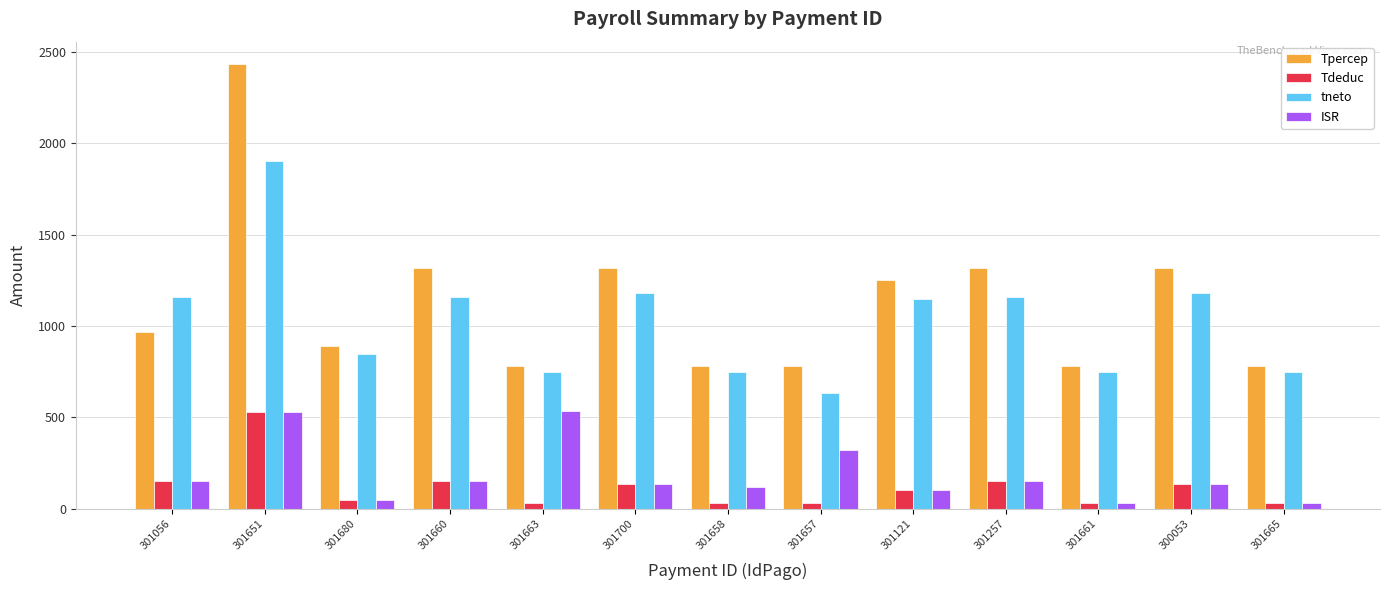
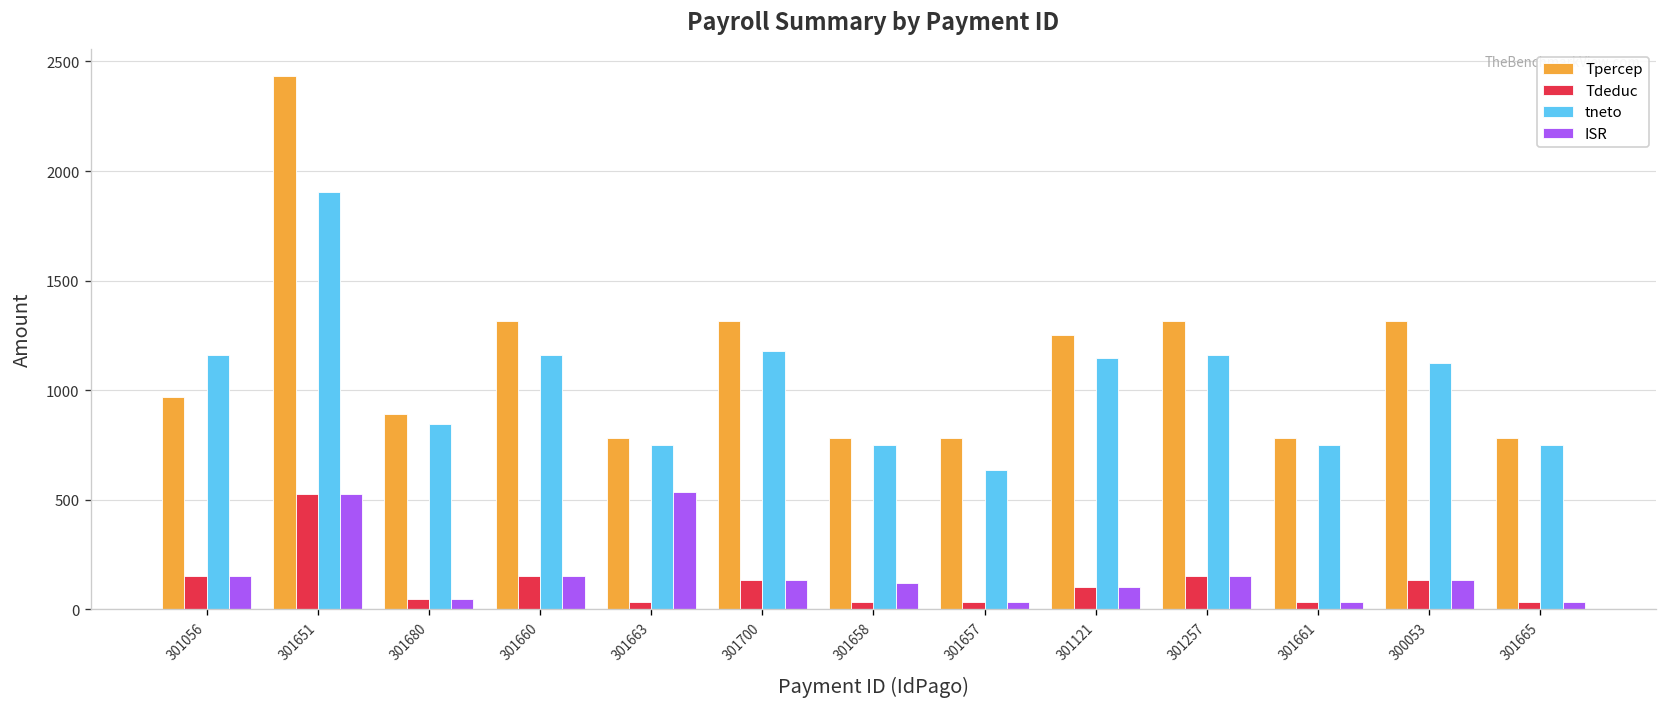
ISR, 301657: 320 -> 30
tneto, 300053: 1180 -> 1120
